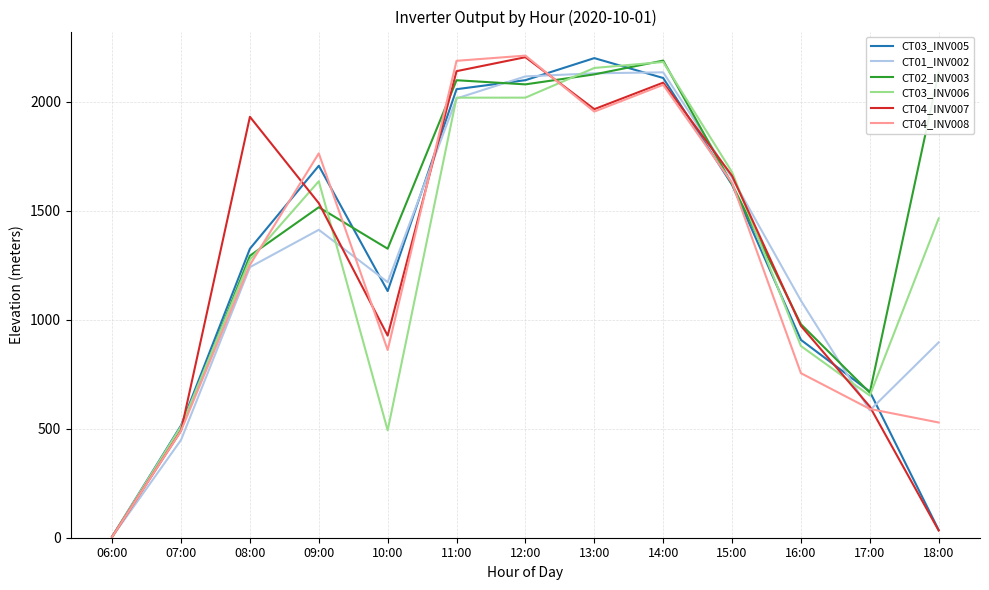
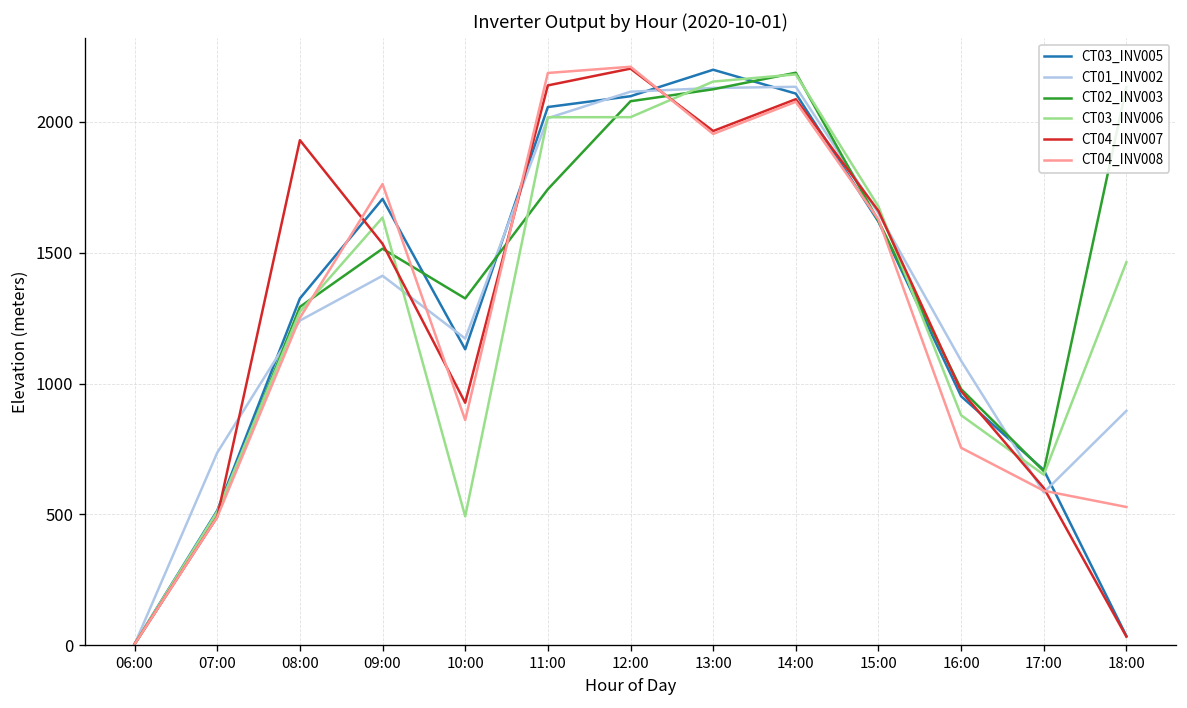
CT01_INV002, 07:00: 450 -> 740
CT02_INV003, 11:00: 2100 -> 1740
CT03_INV005, 16:00: 910 -> 950
